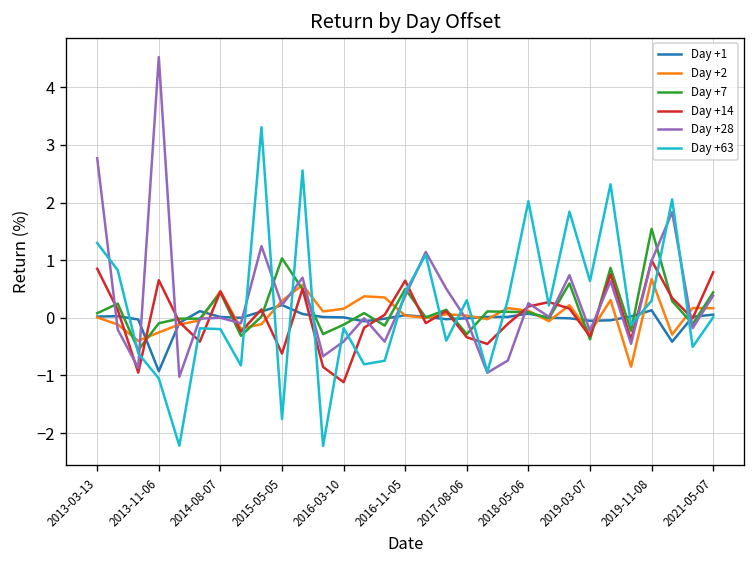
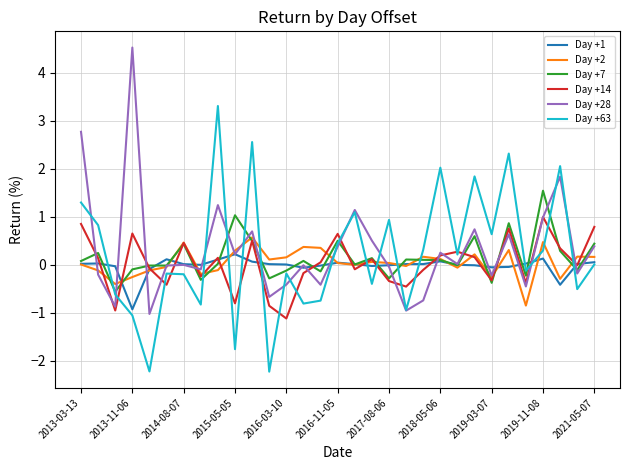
Day +14, 2015-05-05: -0.6 -> -0.8
Day +63, 2017-08-06: 0.3 -> 0.9
Day +2, 2019-11-08: 0.7 -> 0.5
